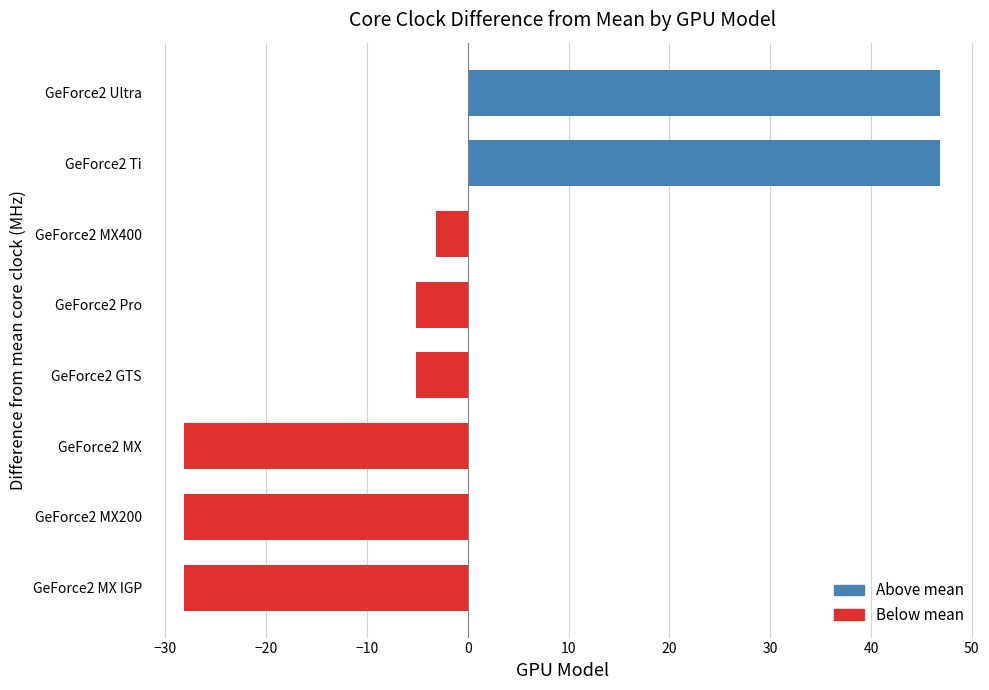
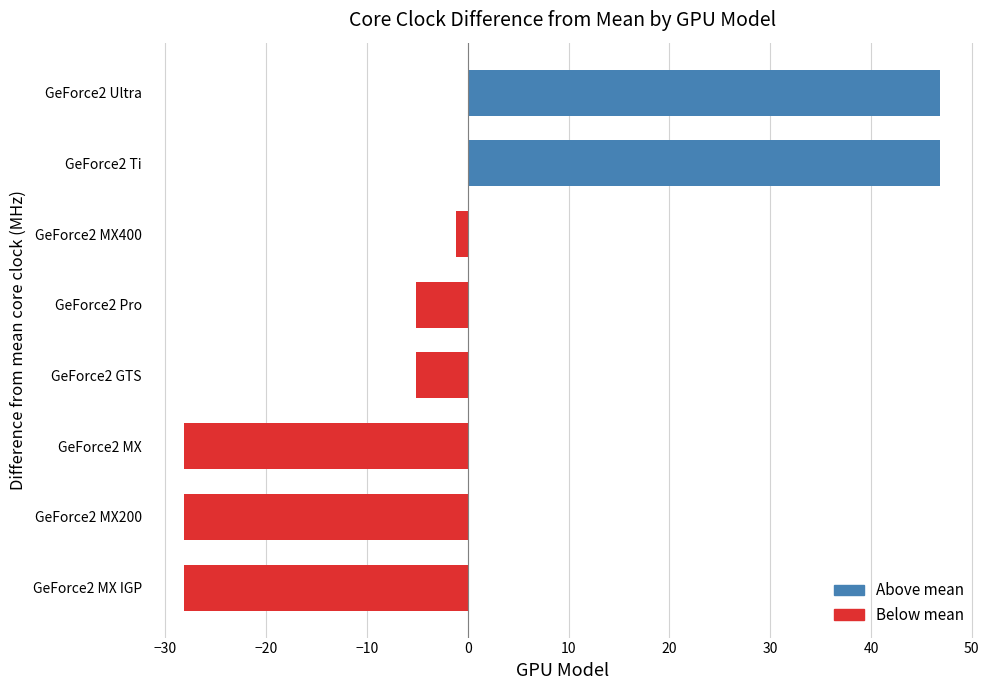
GeForce2 MX400: -3.1 -> -1.1
